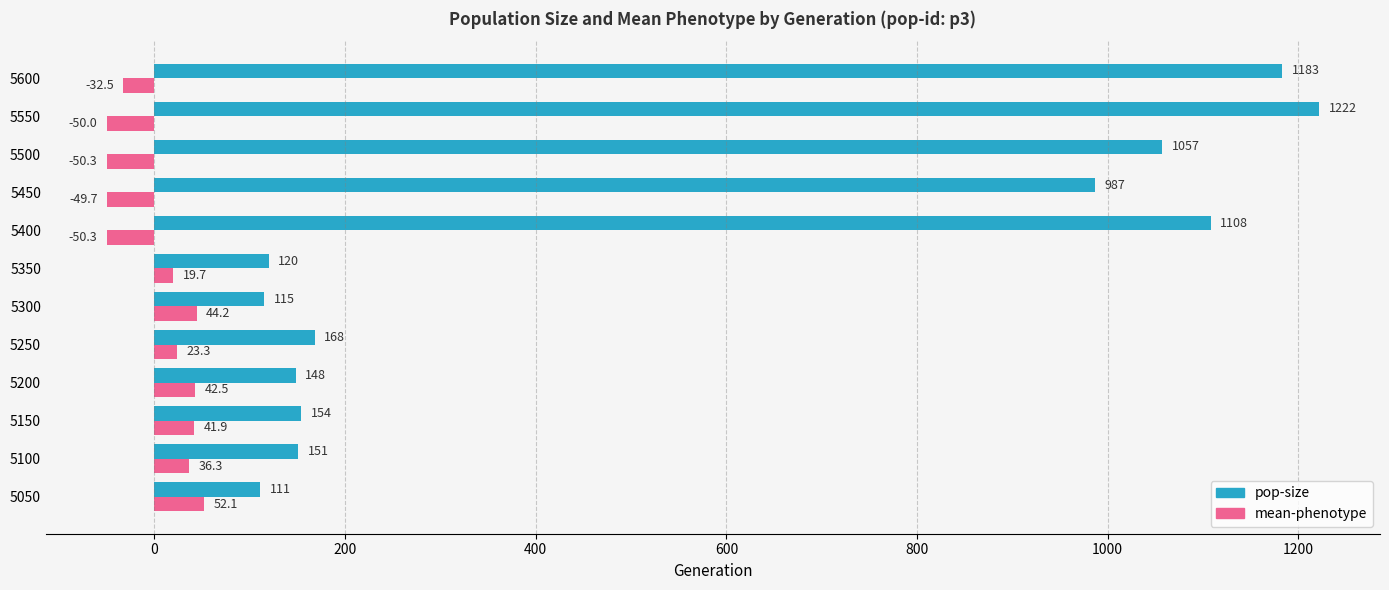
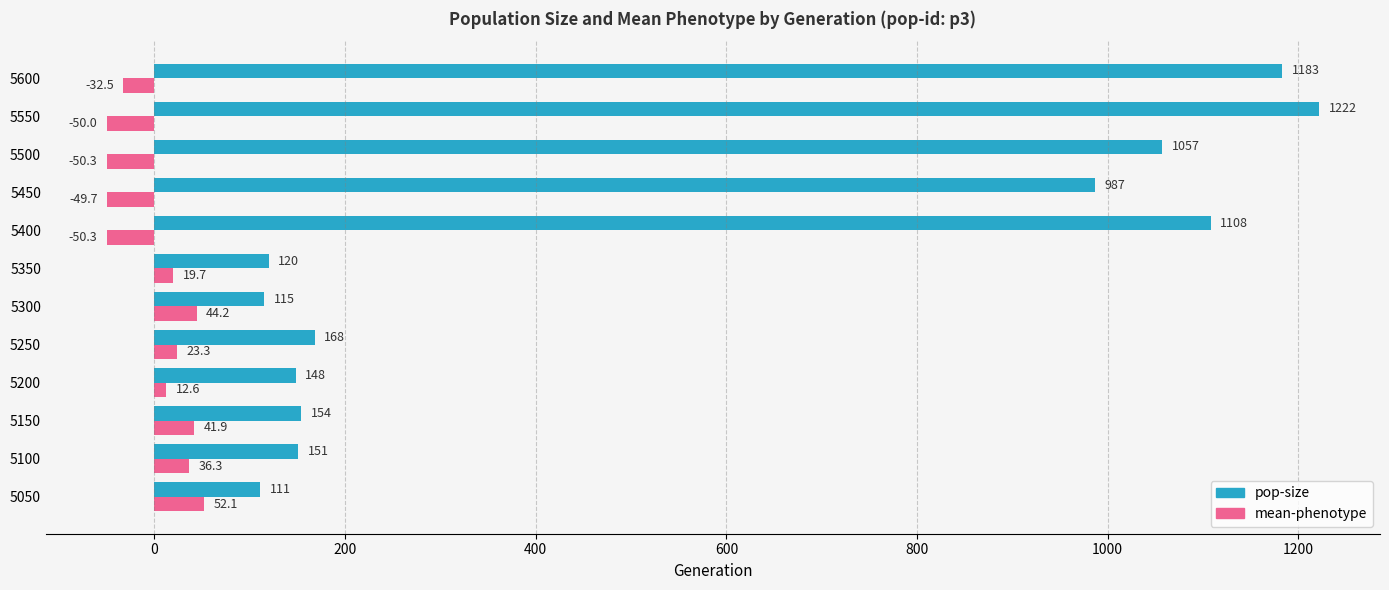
mean-phenotype, 5200: 42.5 -> 12.6
